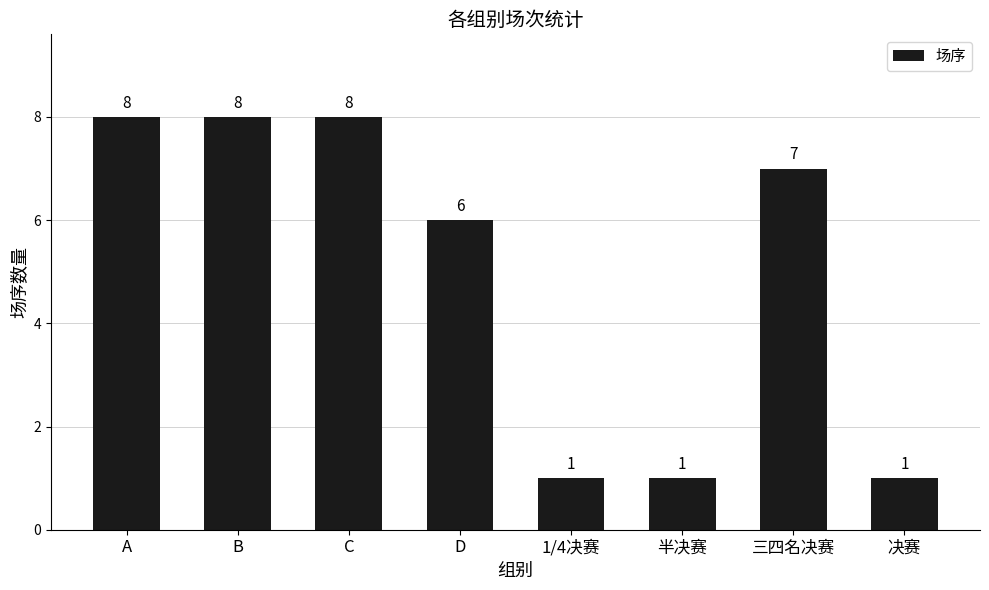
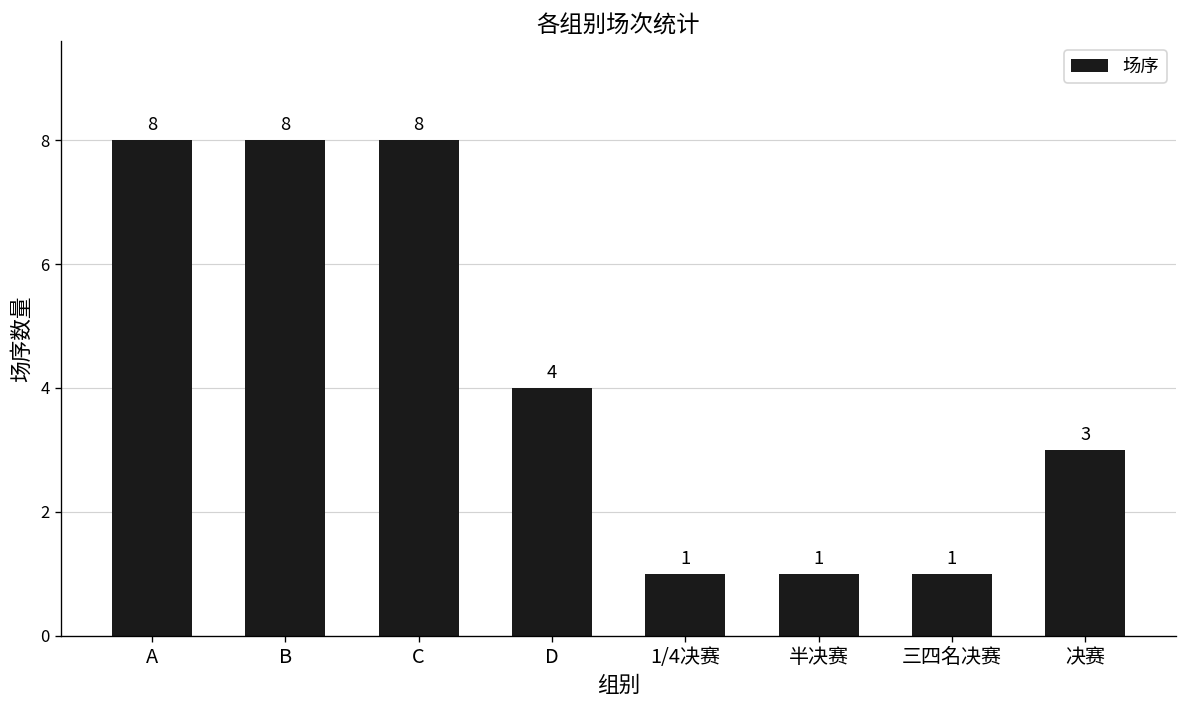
D: 6 -> 4
三四名决赛: 7 -> 1
决赛: 1 -> 3
